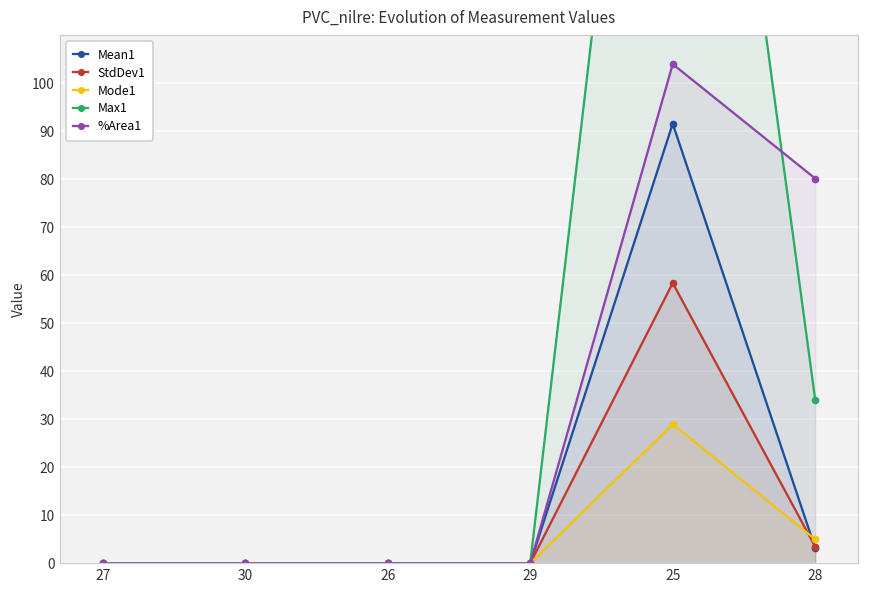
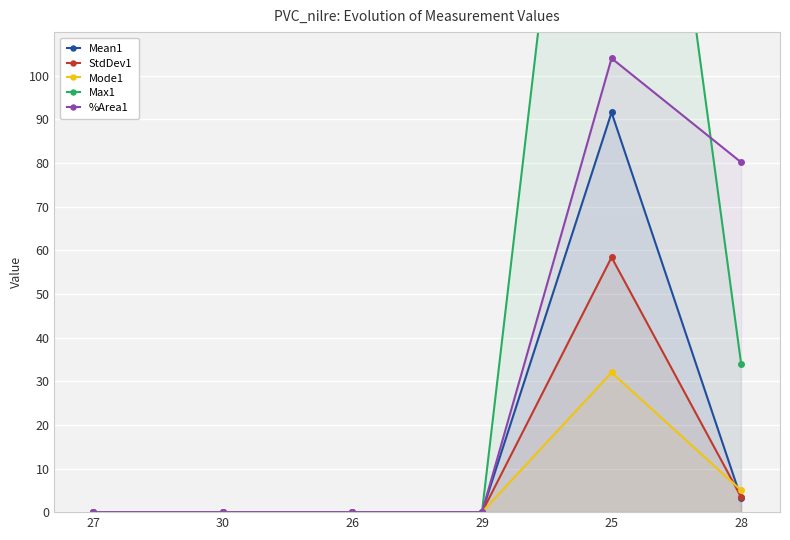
Mode1, 25: 29 -> 32
